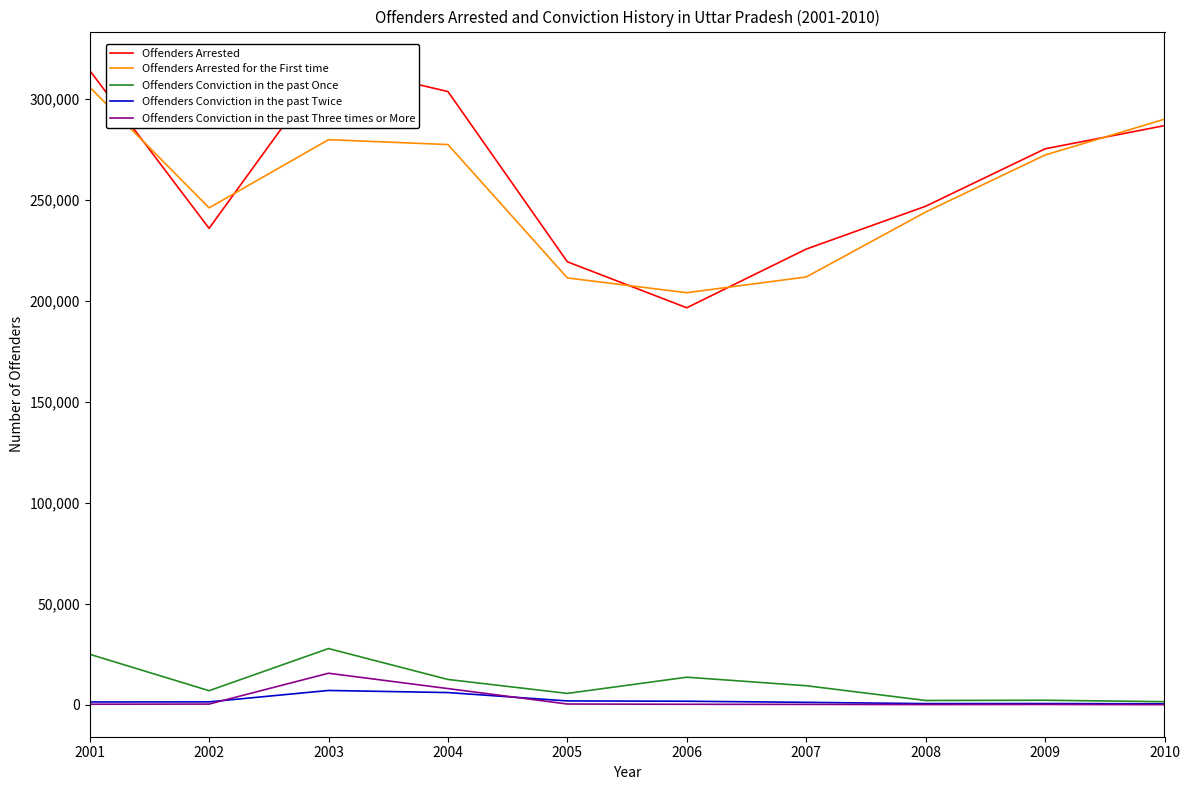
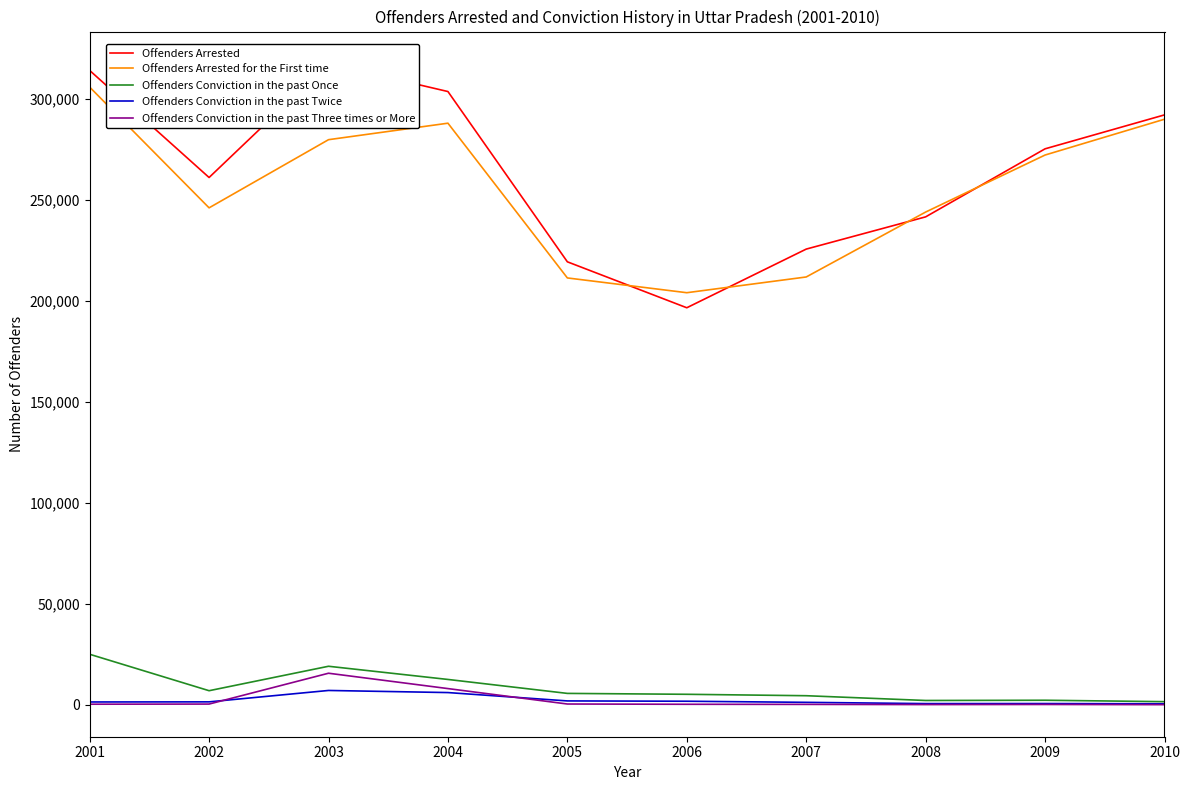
Offenders Arrested, 2002: 236,000 -> 261,000
Offenders Conviction in the past Once, 2003: 28,000 -> 19,000
Offenders Arrested for the First time, 2004: 277,000 -> 288,000
Offenders Conviction in the past Once, 2006: 14,000 -> 5,000
Offenders Conviction in the past Once, 2007: 9,000 -> 5,000
Offenders Arrested, 2008: 247,000 -> 242,000
Offenders Arrested, 2010: 287,000 -> 292,000
